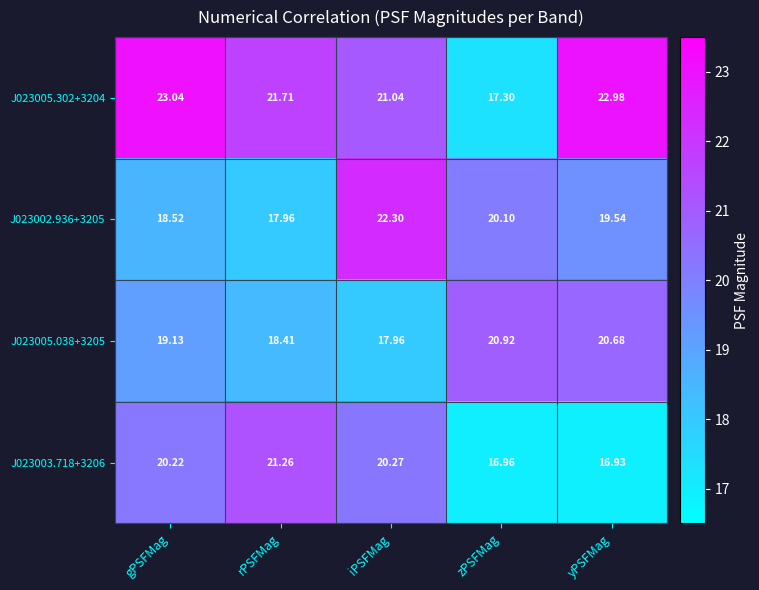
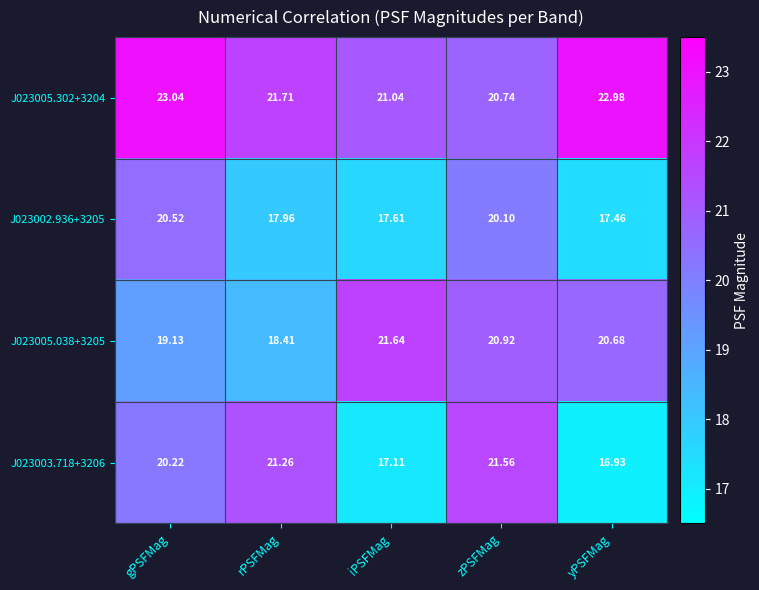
J023005.302+3204, zPSFMag: 17.30 -> 20.74
J023002.936+3205, gPSFMag: 18.52 -> 20.52
J023002.936+3205, iPSFMag: 22.30 -> 17.61
J023002.936+3205, yPSFMag: 19.54 -> 17.46
J023005.038+3205, iPSFMag: 17.96 -> 21.64
J023003.718+3206, iPSFMag: 20.27 -> 17.11
J023003.718+3206, zPSFMag: 16.96 -> 21.56
